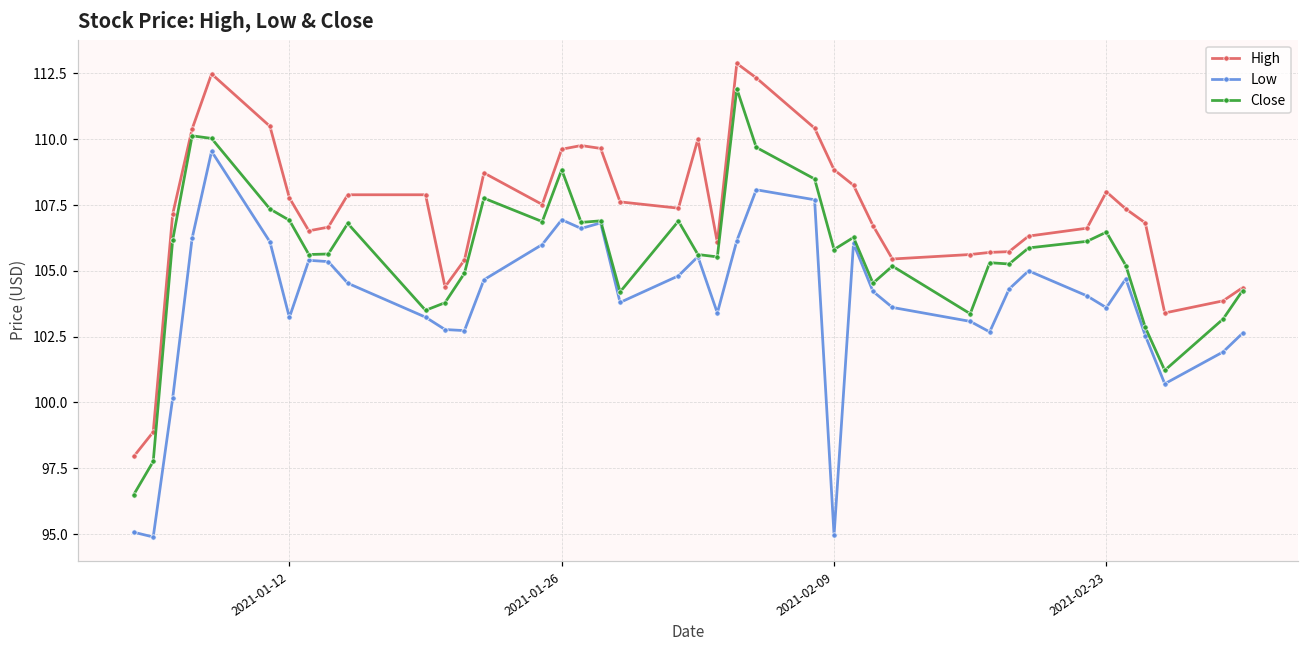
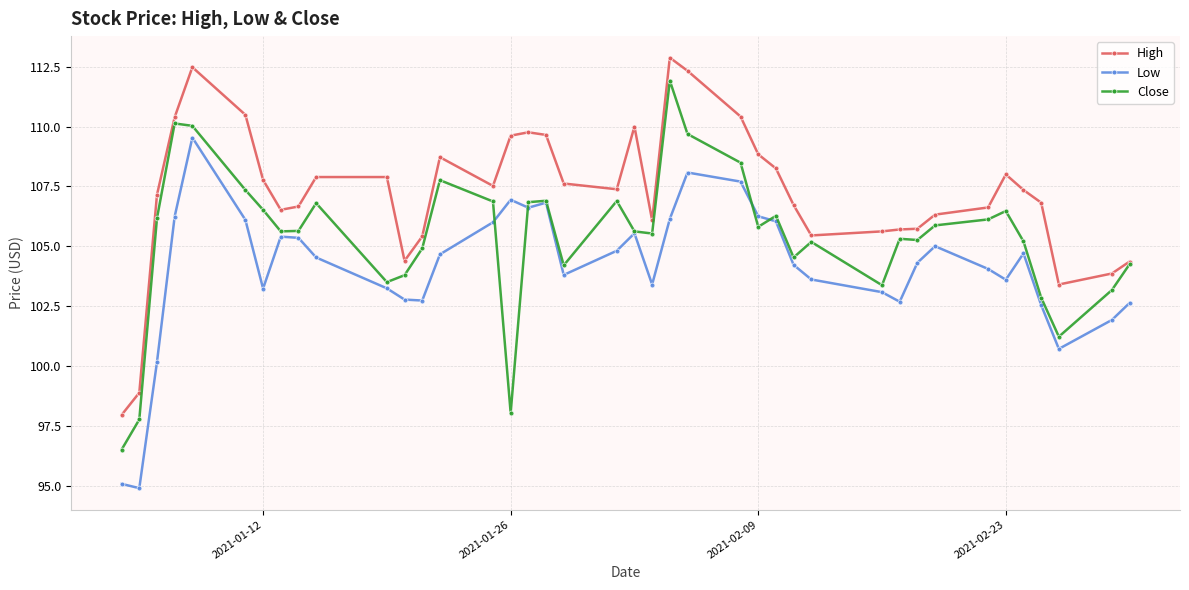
Close, 2021-01-12: 106.9 -> 106.5
Close, 2021-01-26: 108.8 -> 98.0
Low, 2021-02-09: 95.0 -> 106.3
